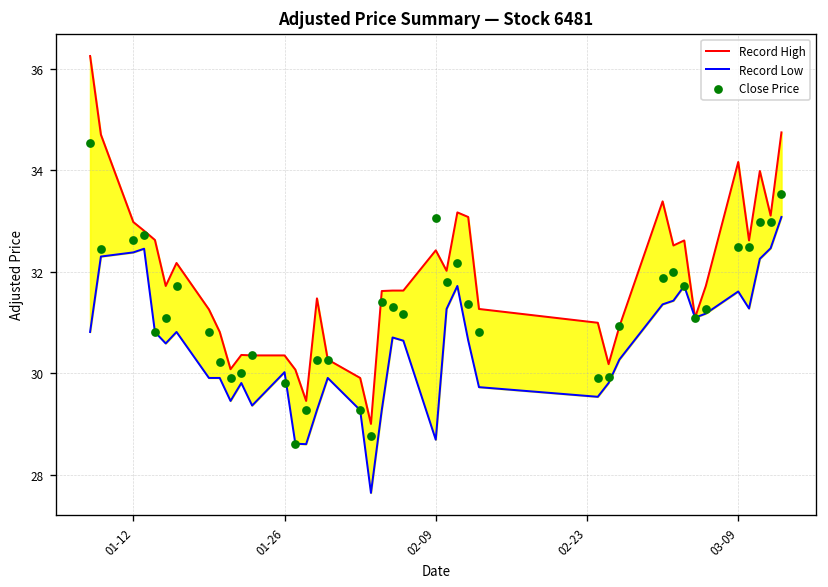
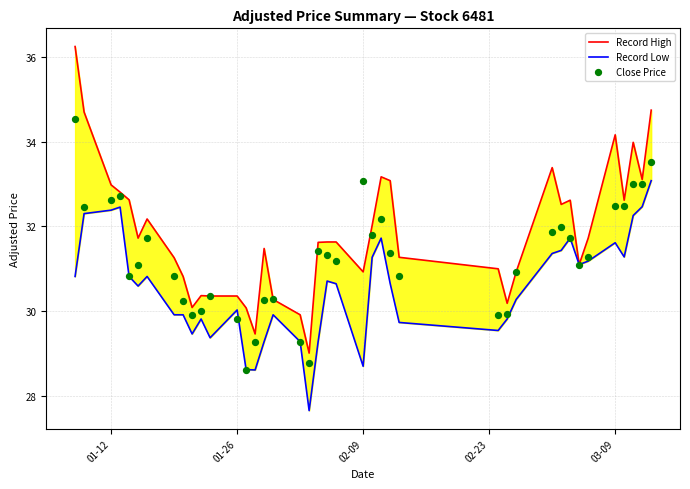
Record High, 02-09: 32.4 -> 30.9
